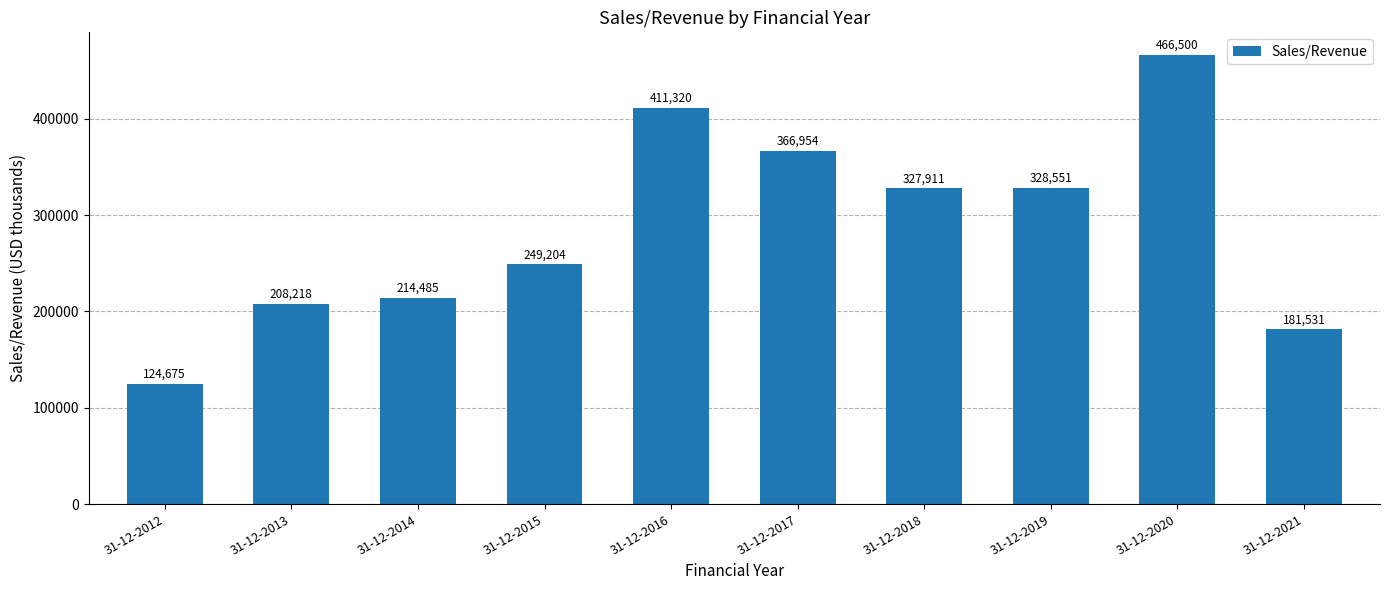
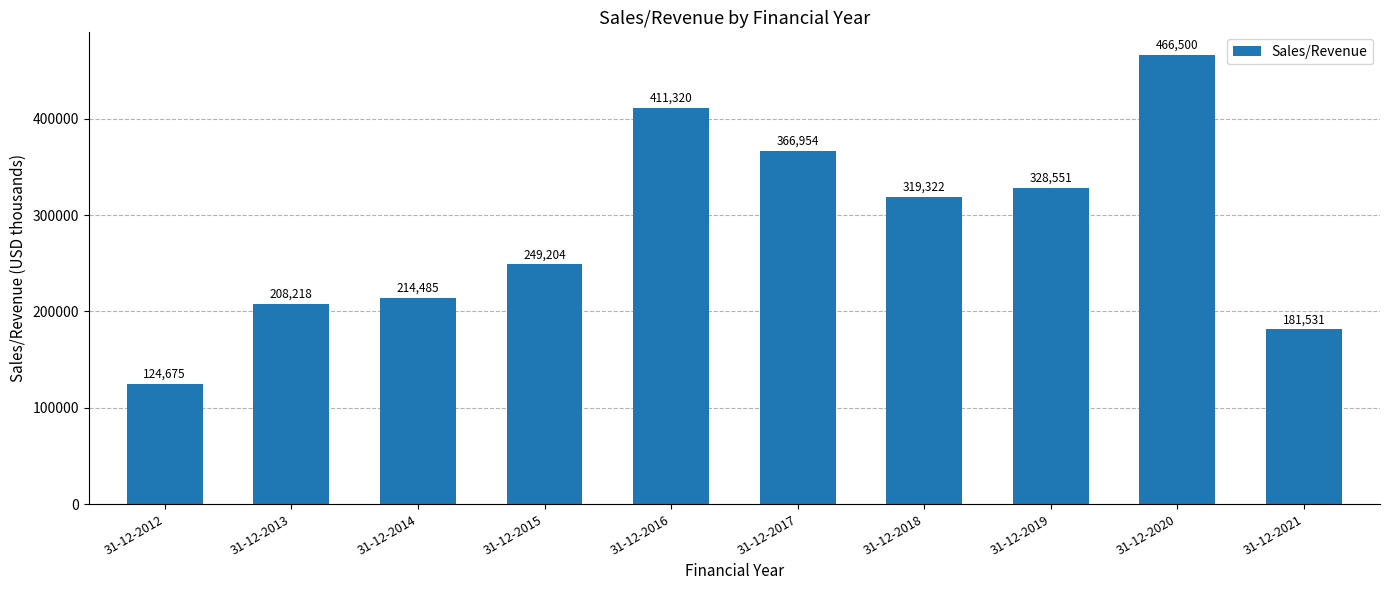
31-12-2018: 327,911 -> 319,322
